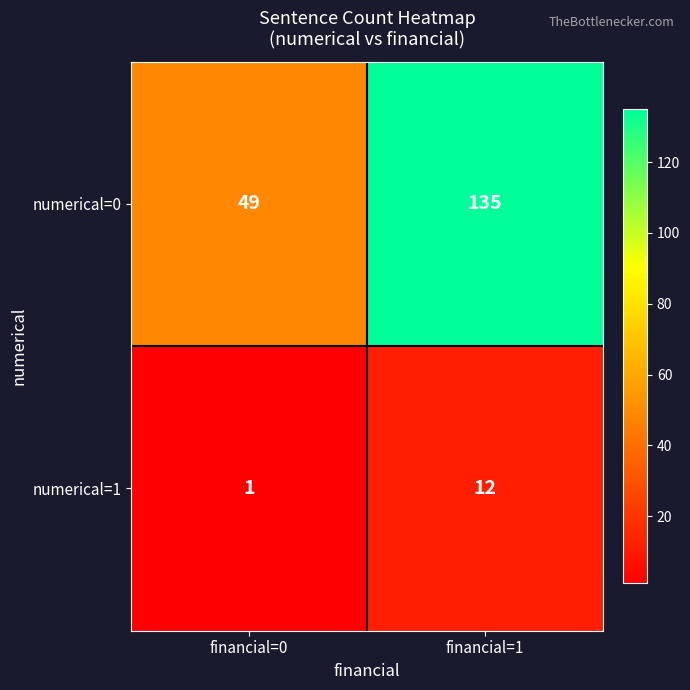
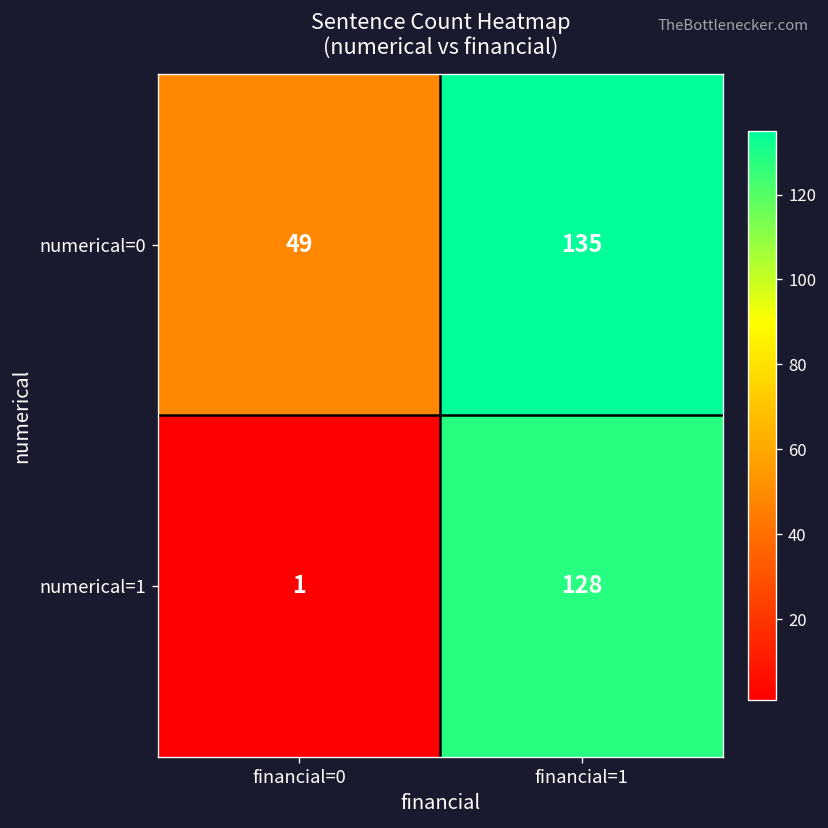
numerical=1, financial=1: 12 -> 128
